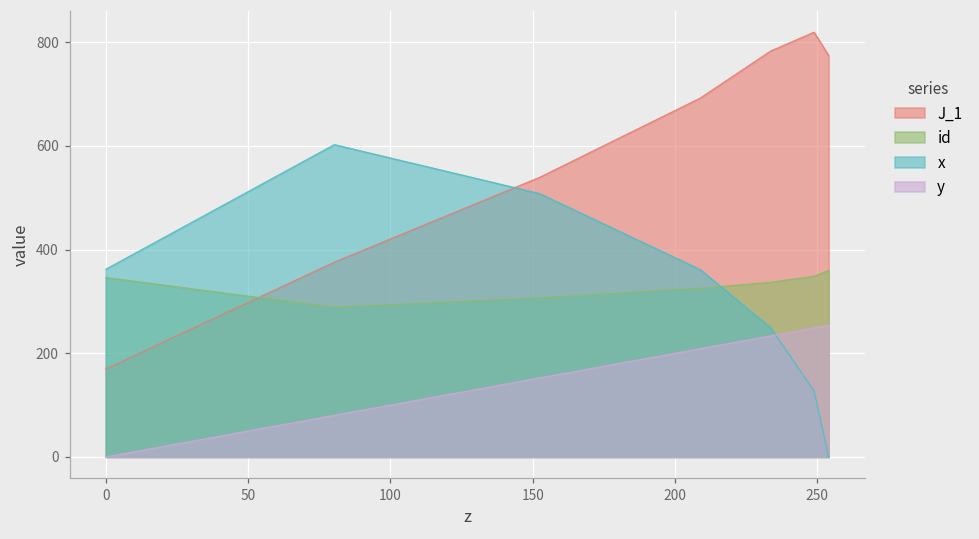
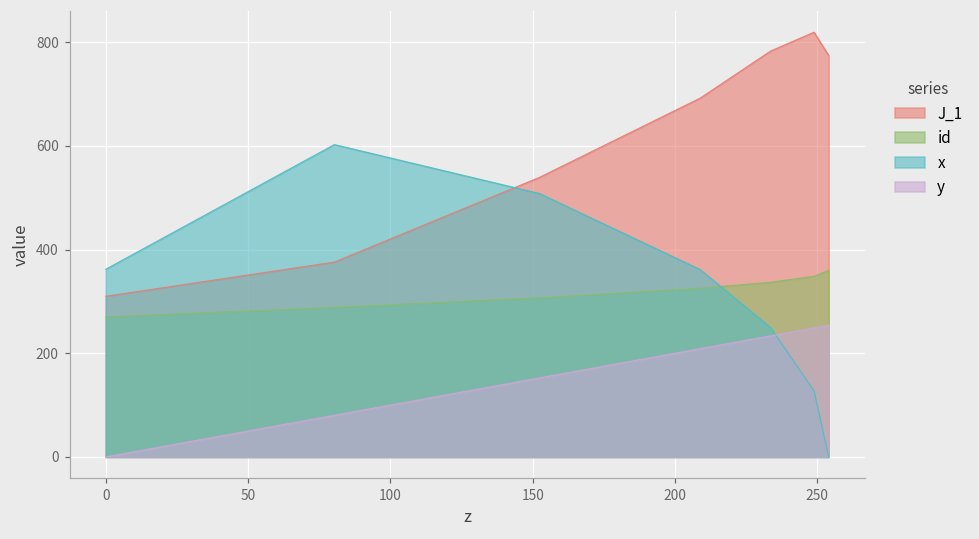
J_1, 0: 170 -> 310
id, 0: 350 -> 270
